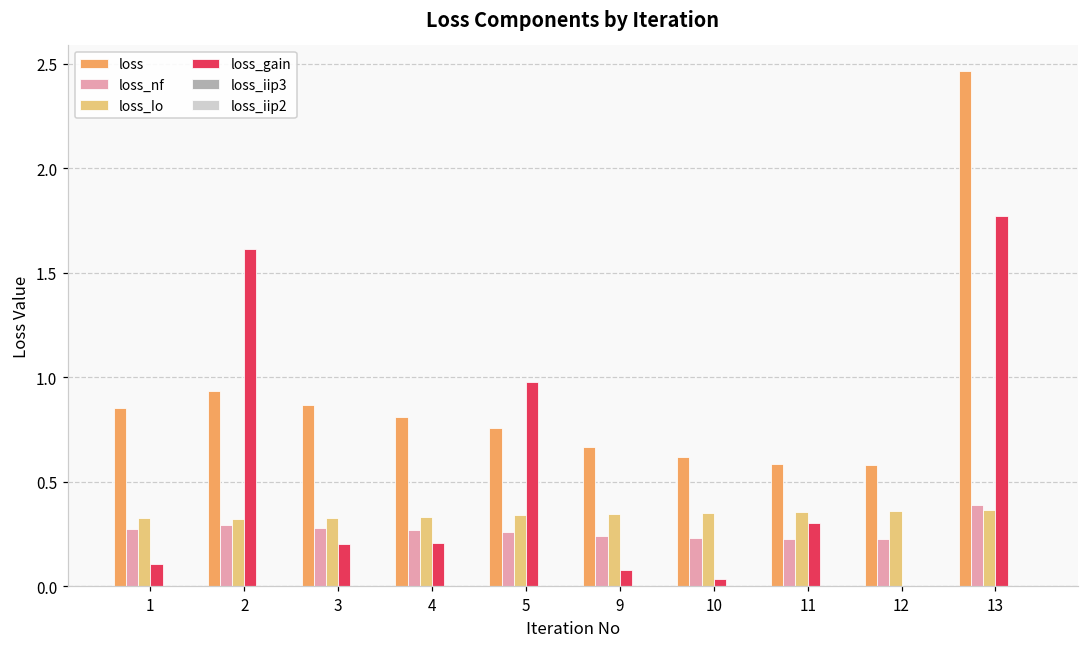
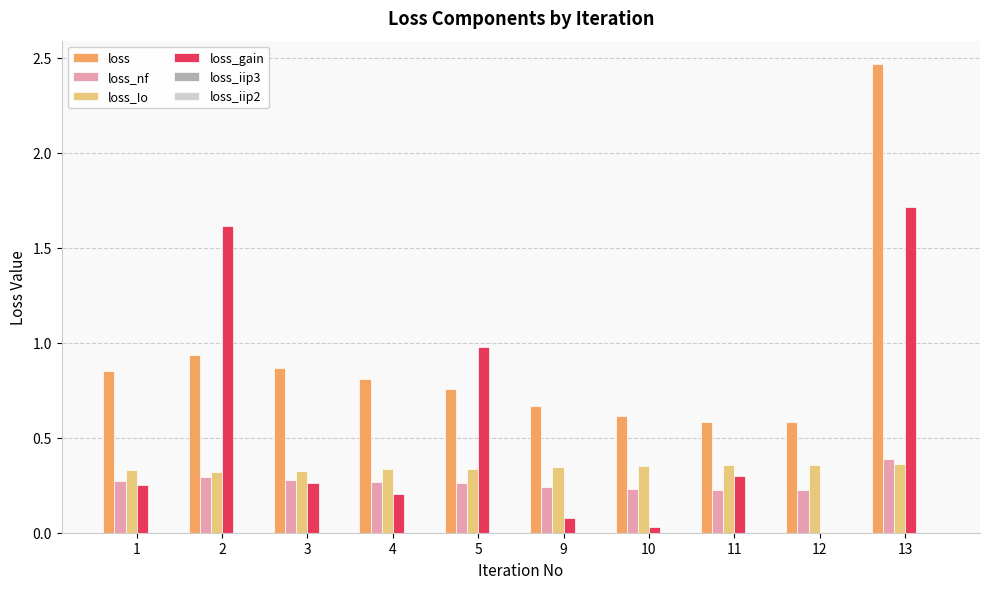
loss_gain, 1: 0.10 -> 0.25
loss_gain, 3: 0.20 -> 0.26
loss_gain, 13: 1.77 -> 1.71
